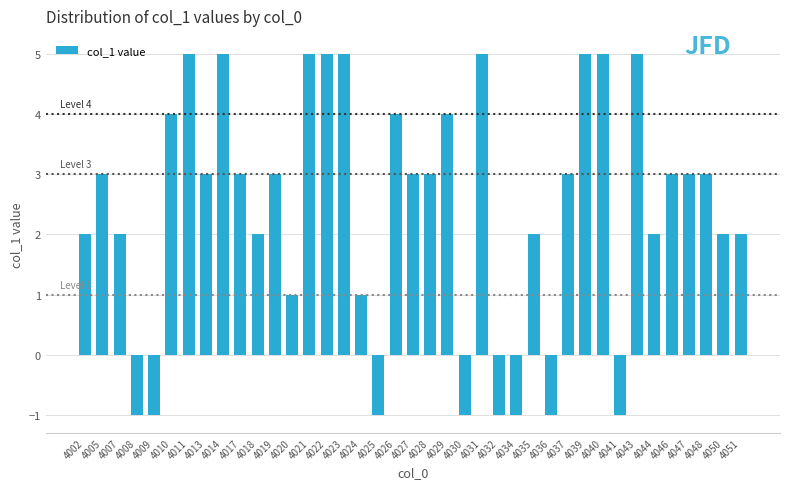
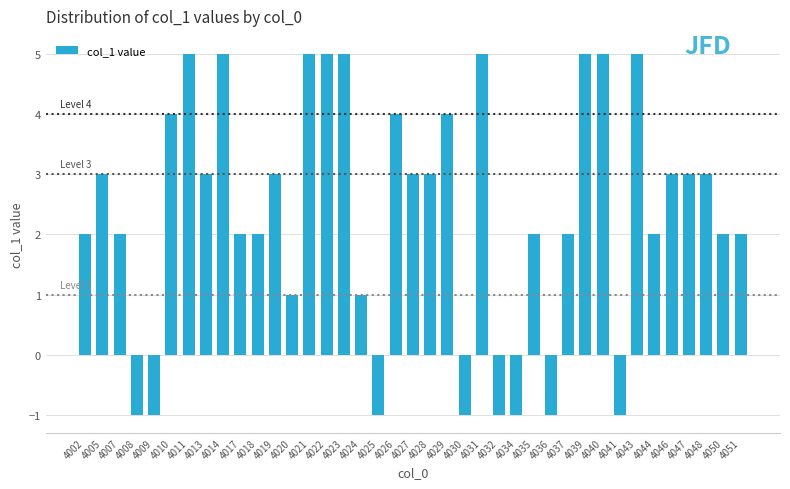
4017: 3 -> 2
4037: 3 -> 2
